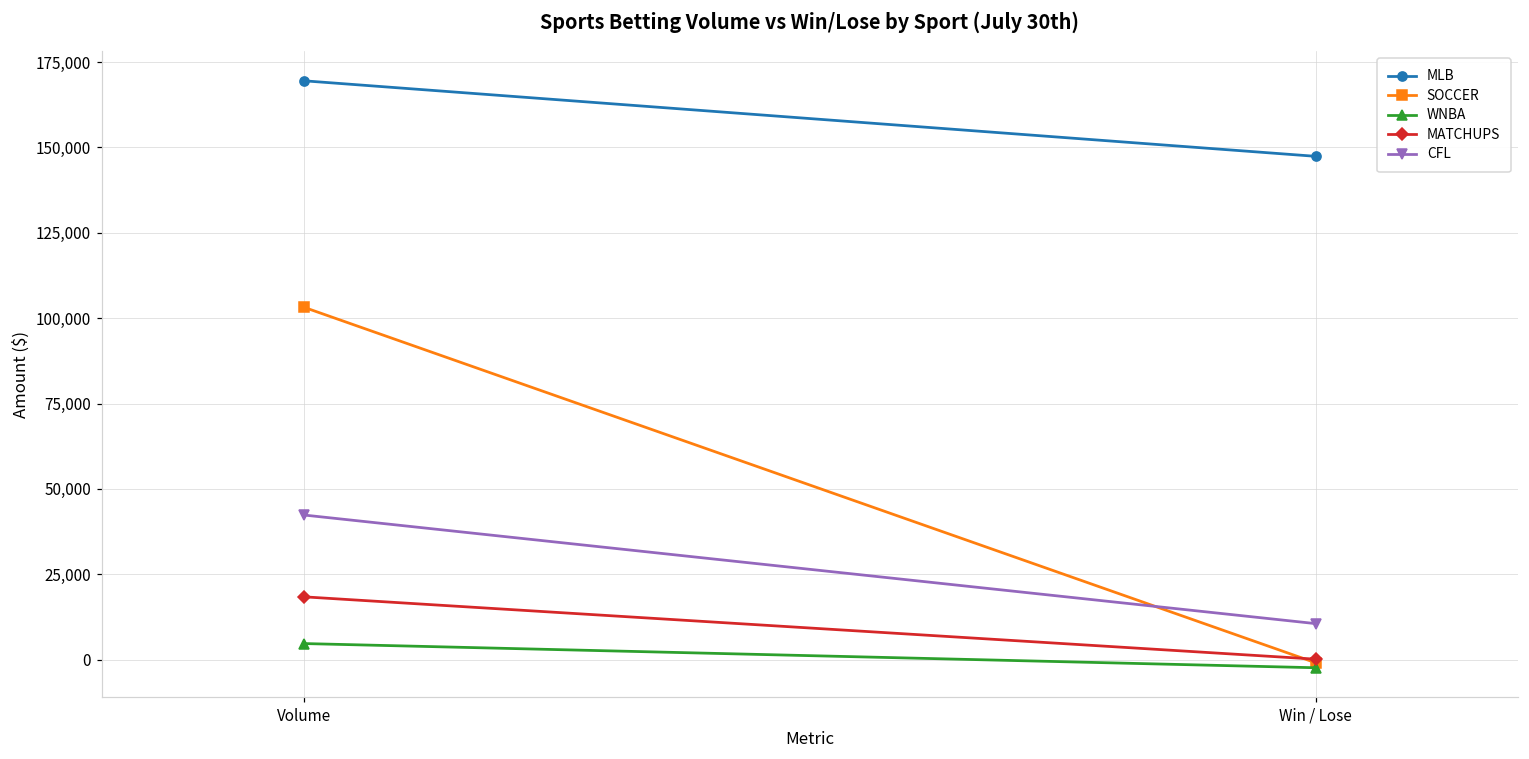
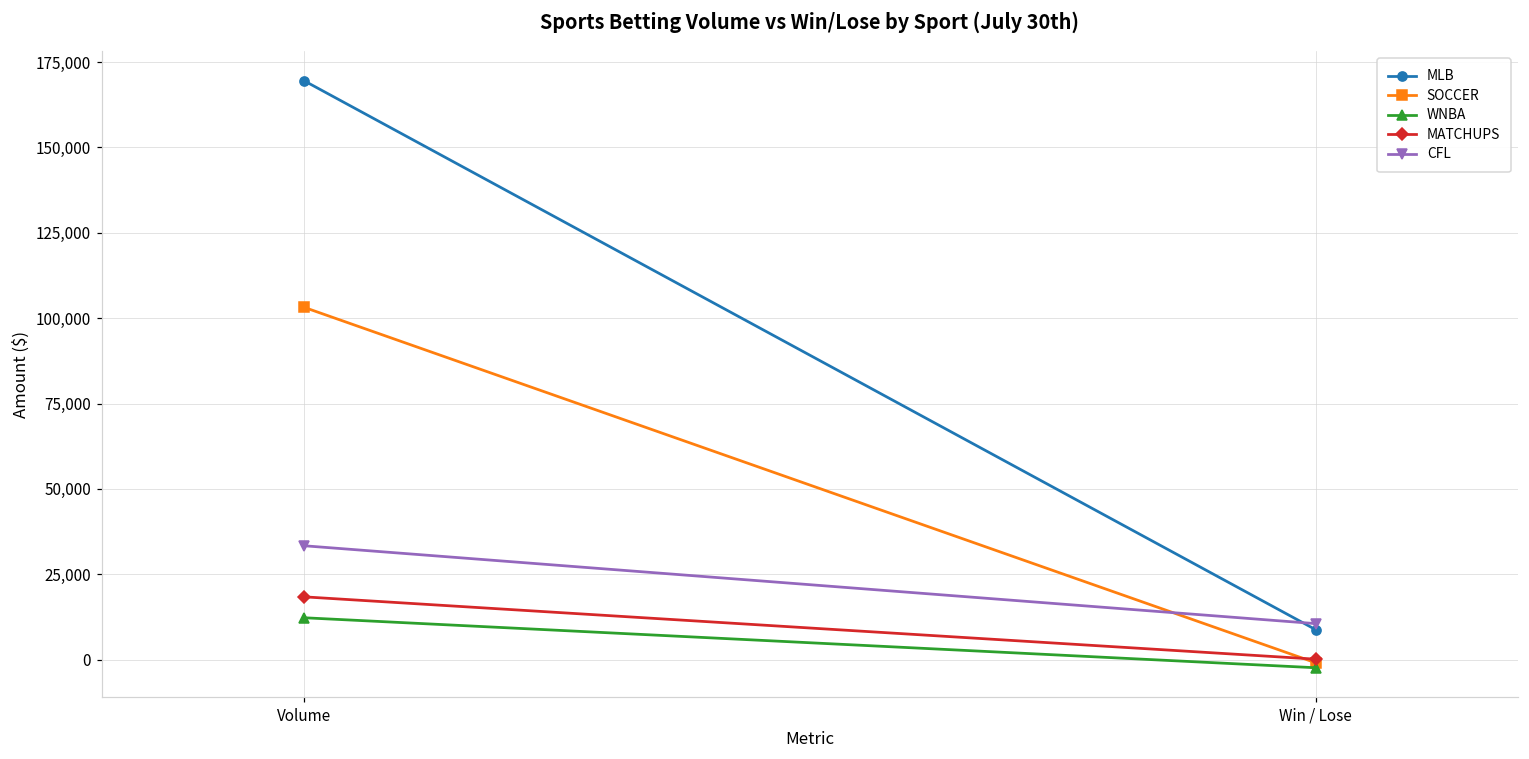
WNBA, Volume: 5,000 -> 12,000
CFL, Volume: 42,000 -> 33,000
MLB, Win / Lose: 147,000 -> 9,000
